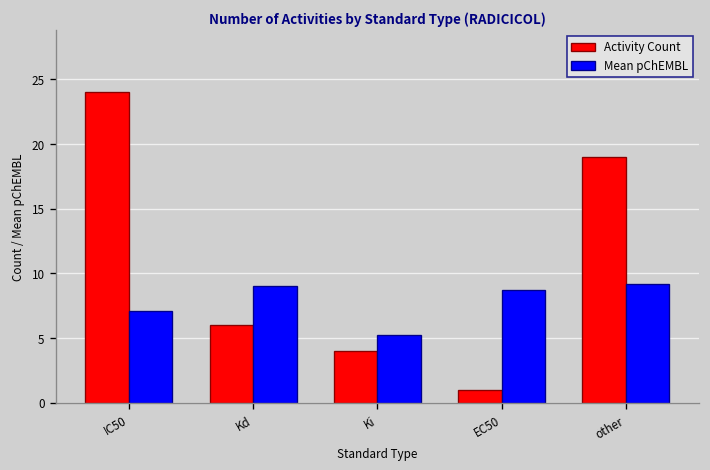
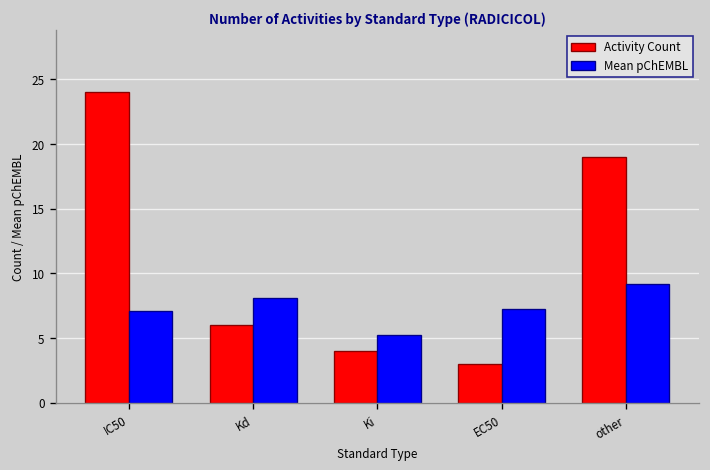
Mean pChEMBL, Kd: 9.0 -> 8.1
Activity Count, EC50: 1 -> 3
Mean pChEMBL, EC50: 8.7 -> 7.3
